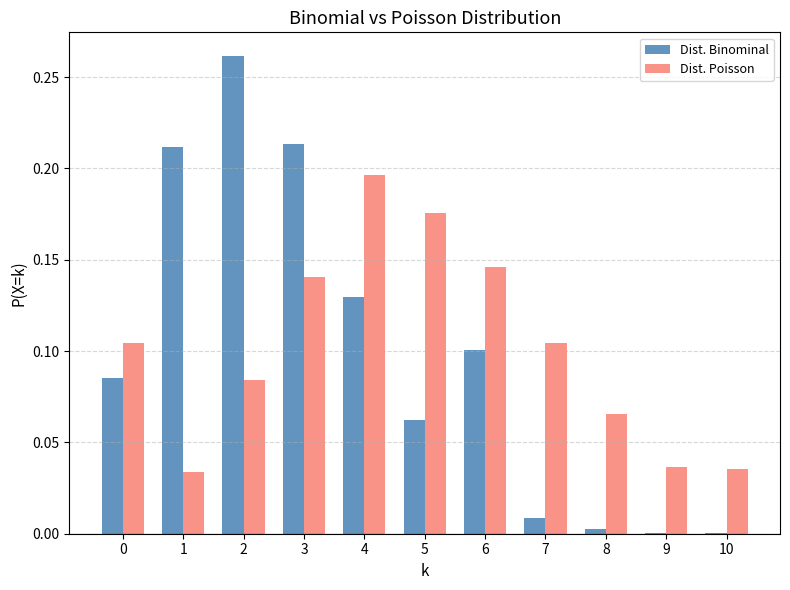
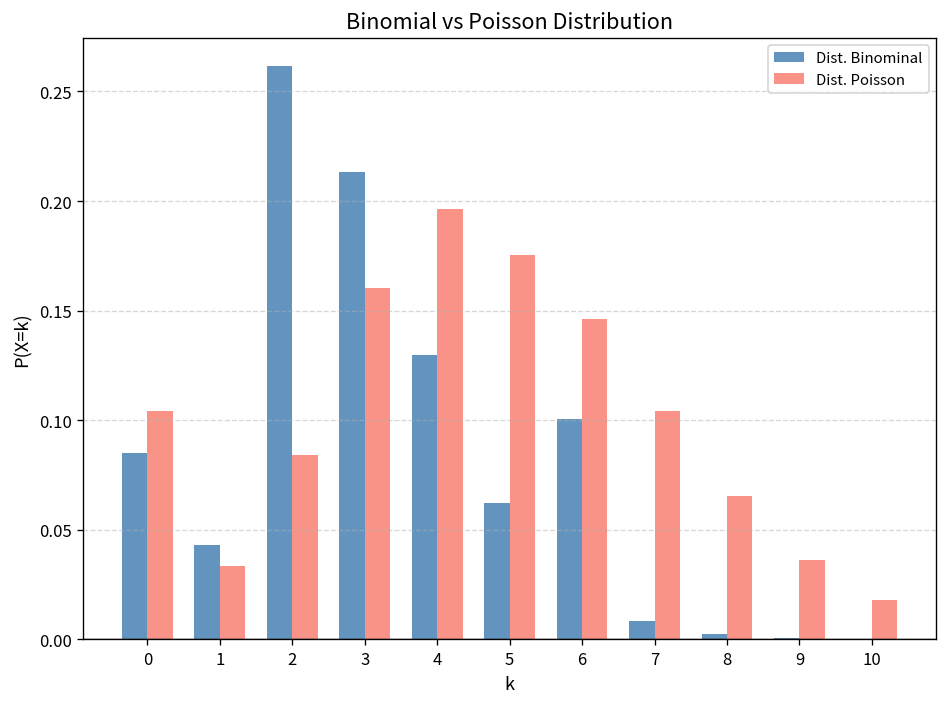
Dist. Binominal, 1: 0.212 -> 0.043
Dist. Poisson, 3: 0.140 -> 0.160
Dist. Poisson, 10: 0.036 -> 0.018
